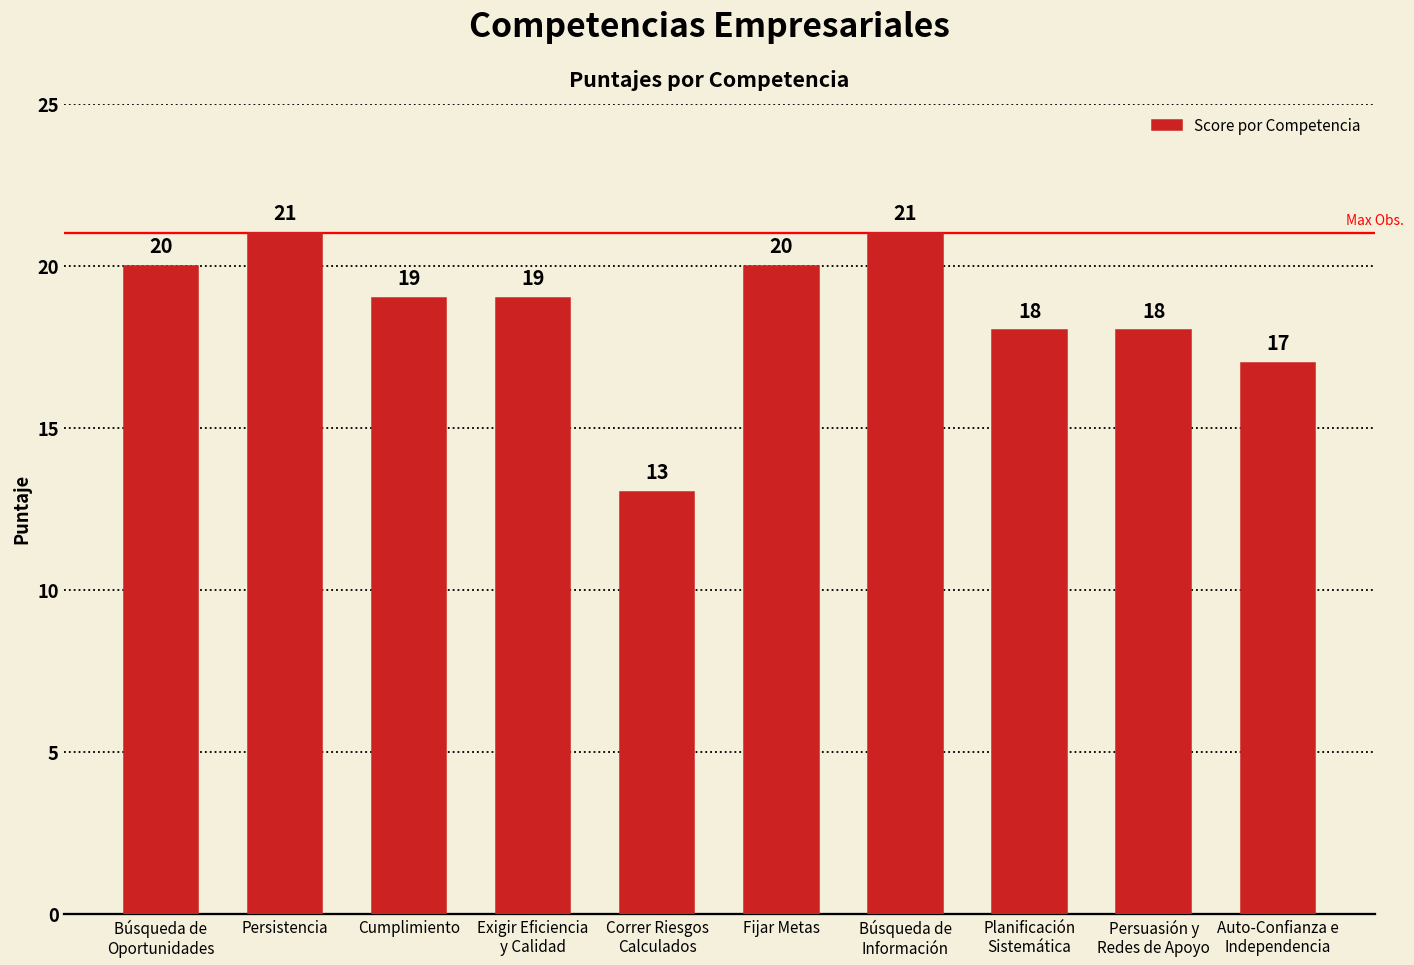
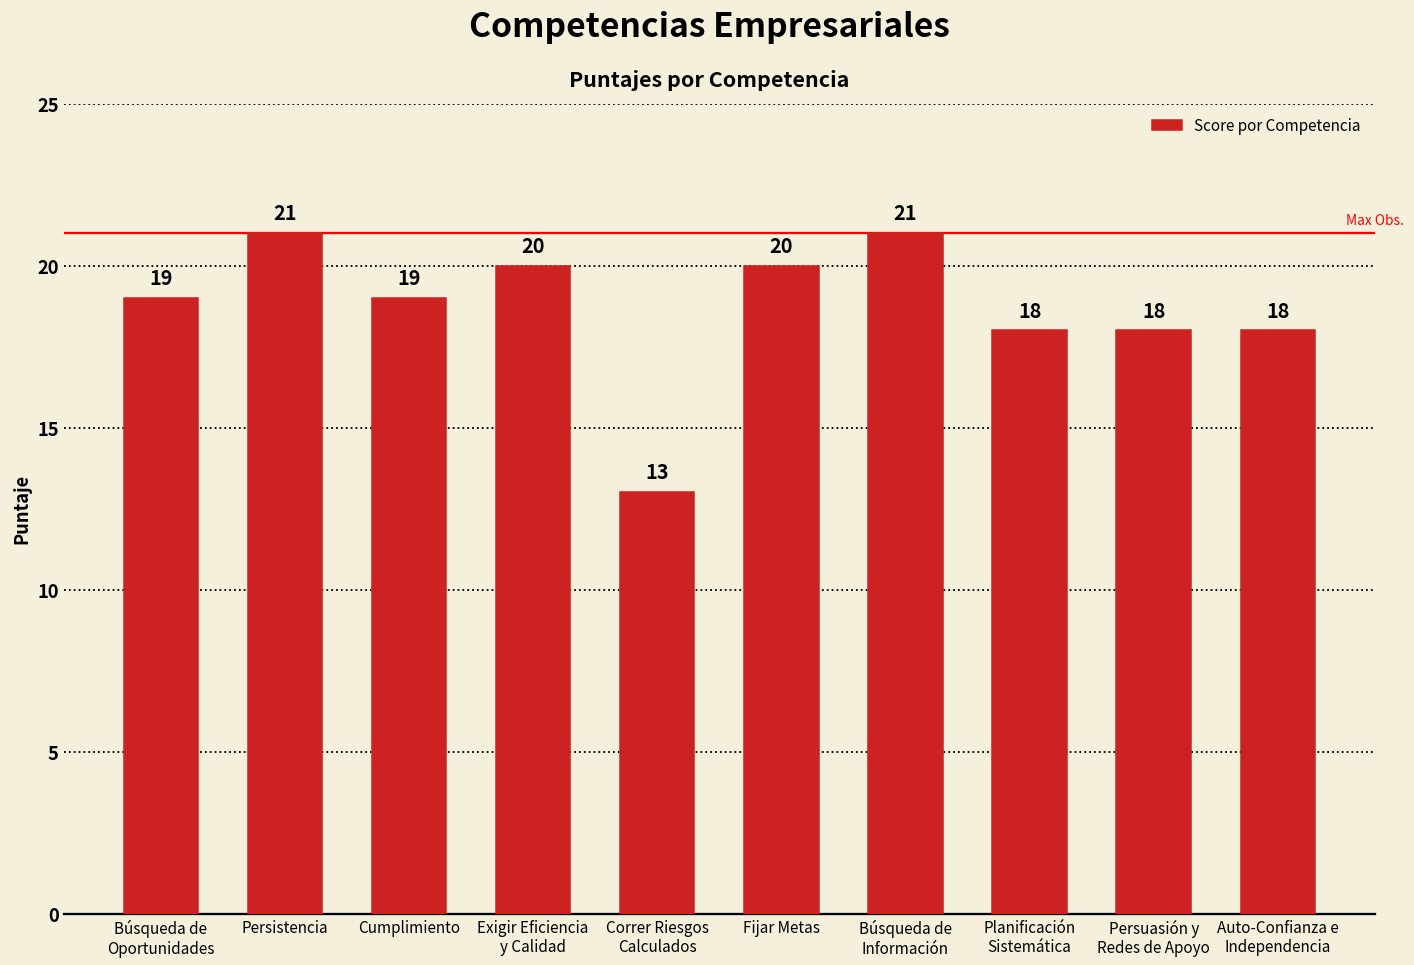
Búsqueda de Oportunidades: 20 -> 19
Exigir Eficiencia y Calidad: 19 -> 20
Auto-Confianza e Independencia: 17 -> 18
